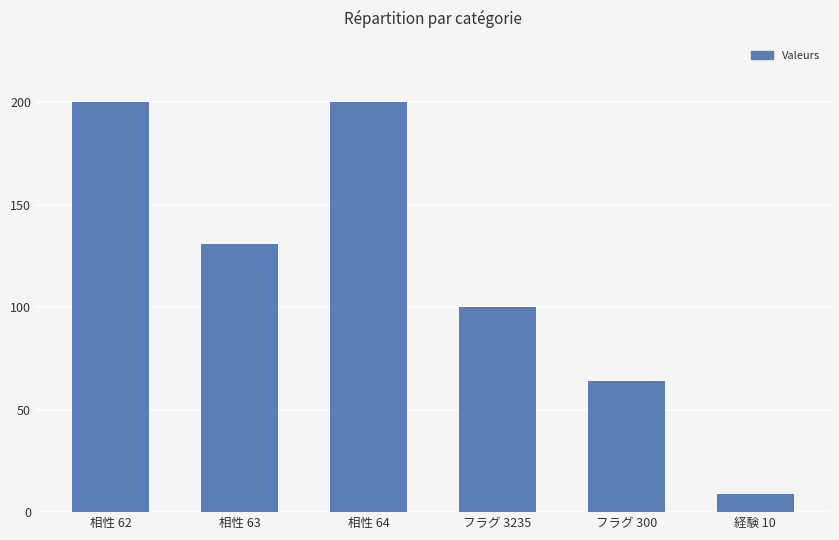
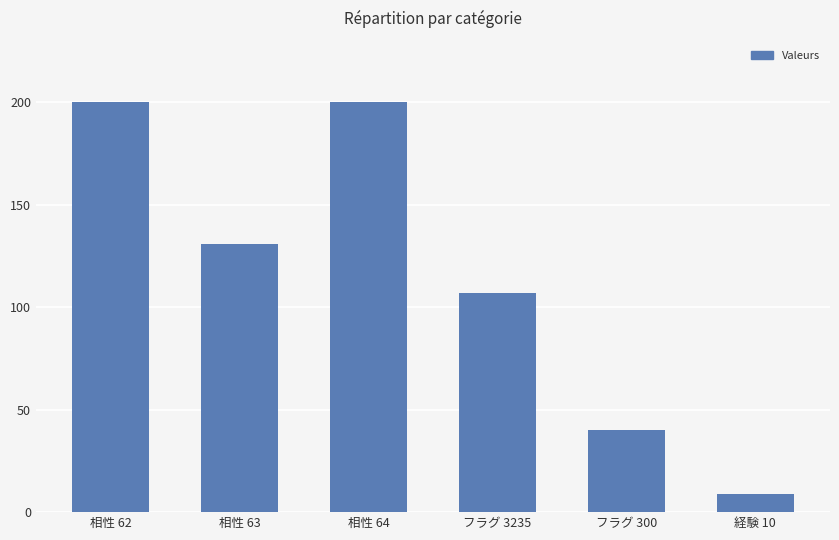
フラグ 3235: 100 -> 107
フラグ 300: 64 -> 40
